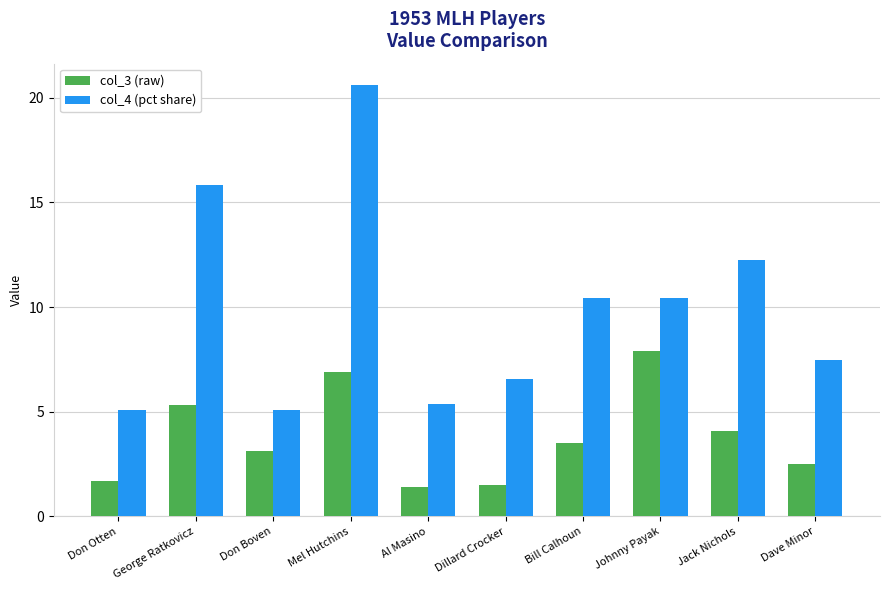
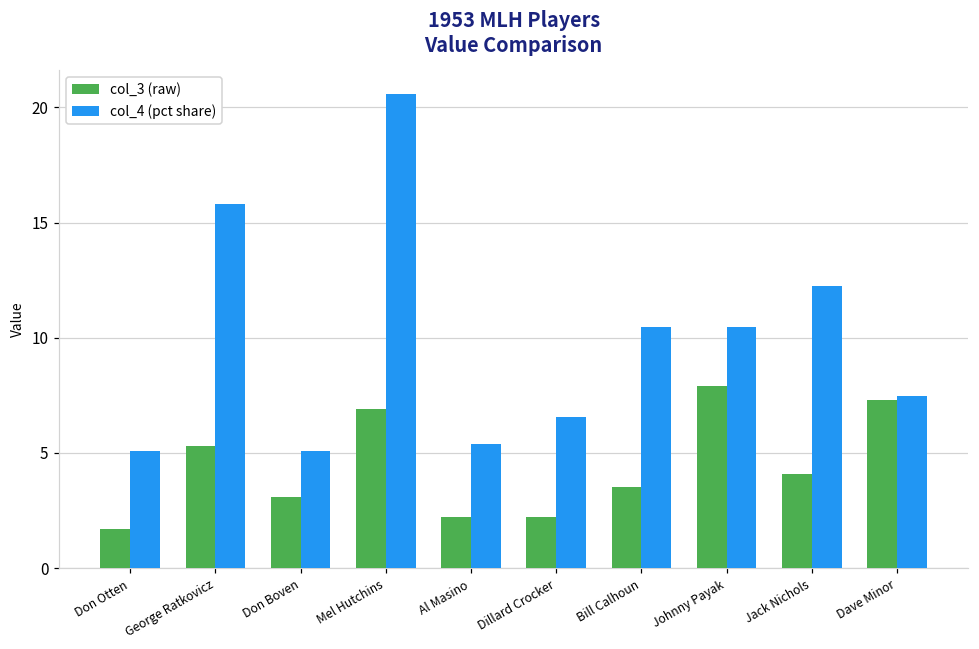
col_3 (raw), Al Masino: 1.4 -> 2.2
col_3 (raw), Dillard Crocker: 1.5 -> 2.2
col_3 (raw), Dave Minor: 2.5 -> 7.3
